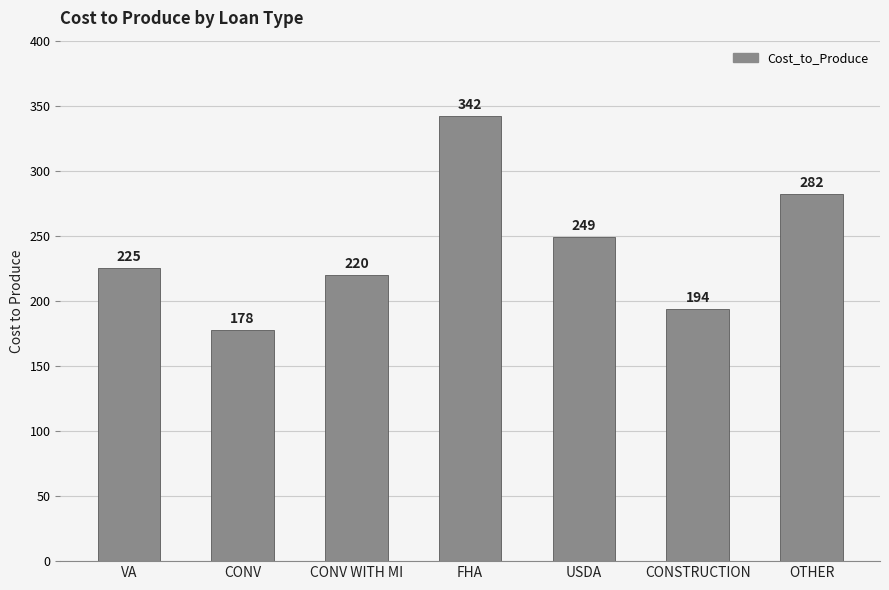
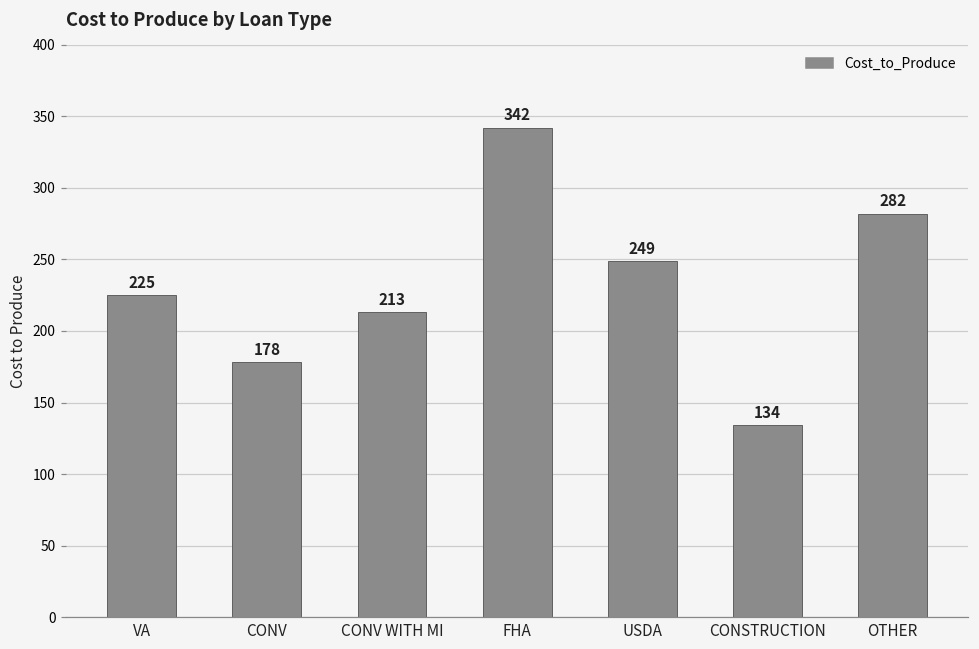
CONV WITH MI: 220 -> 213
CONSTRUCTION: 194 -> 134
